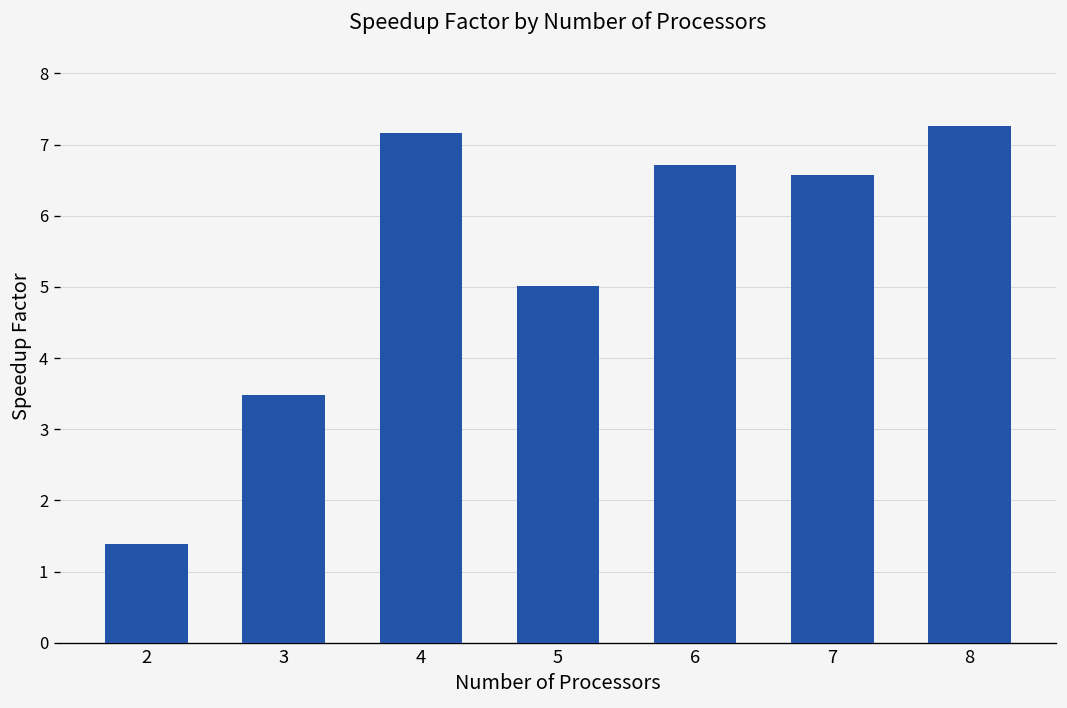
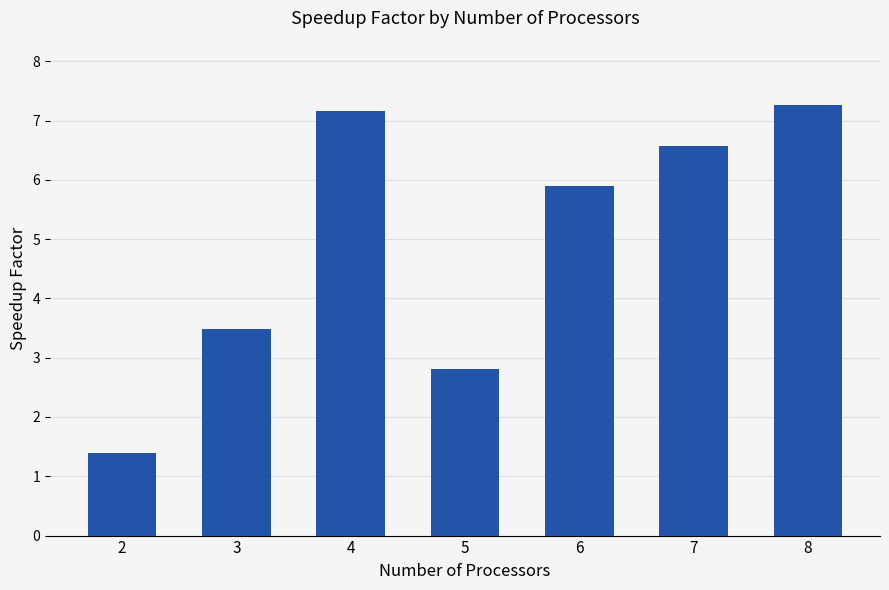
5: 5.0 -> 2.8
6: 6.7 -> 5.9
